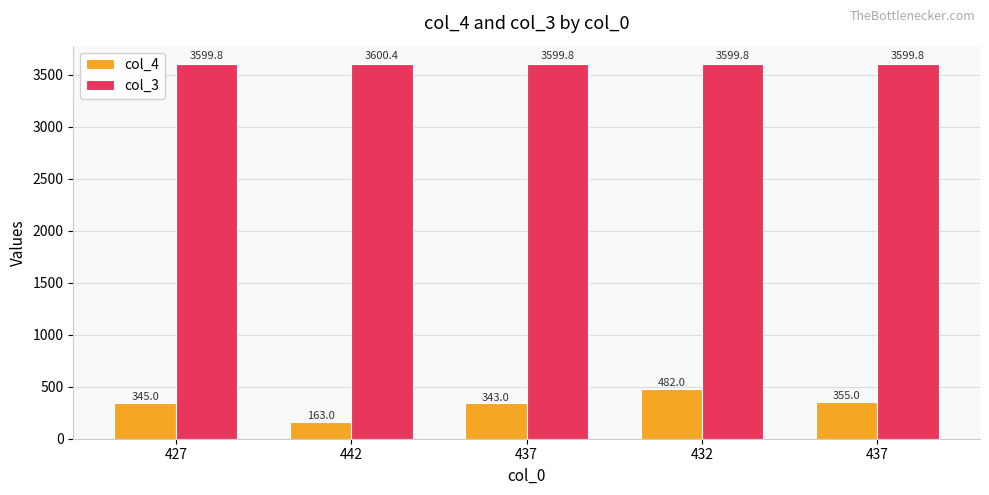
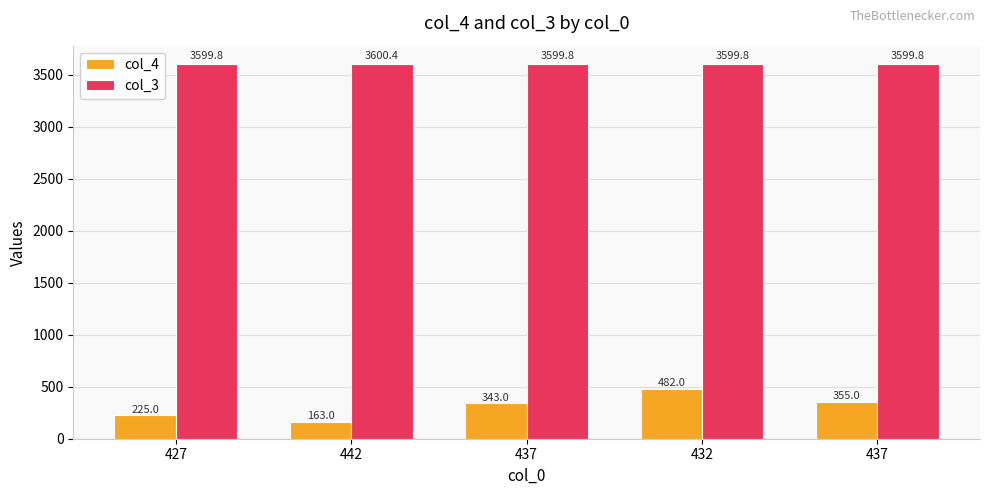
col_4, 427: 345.0 -> 225.0
